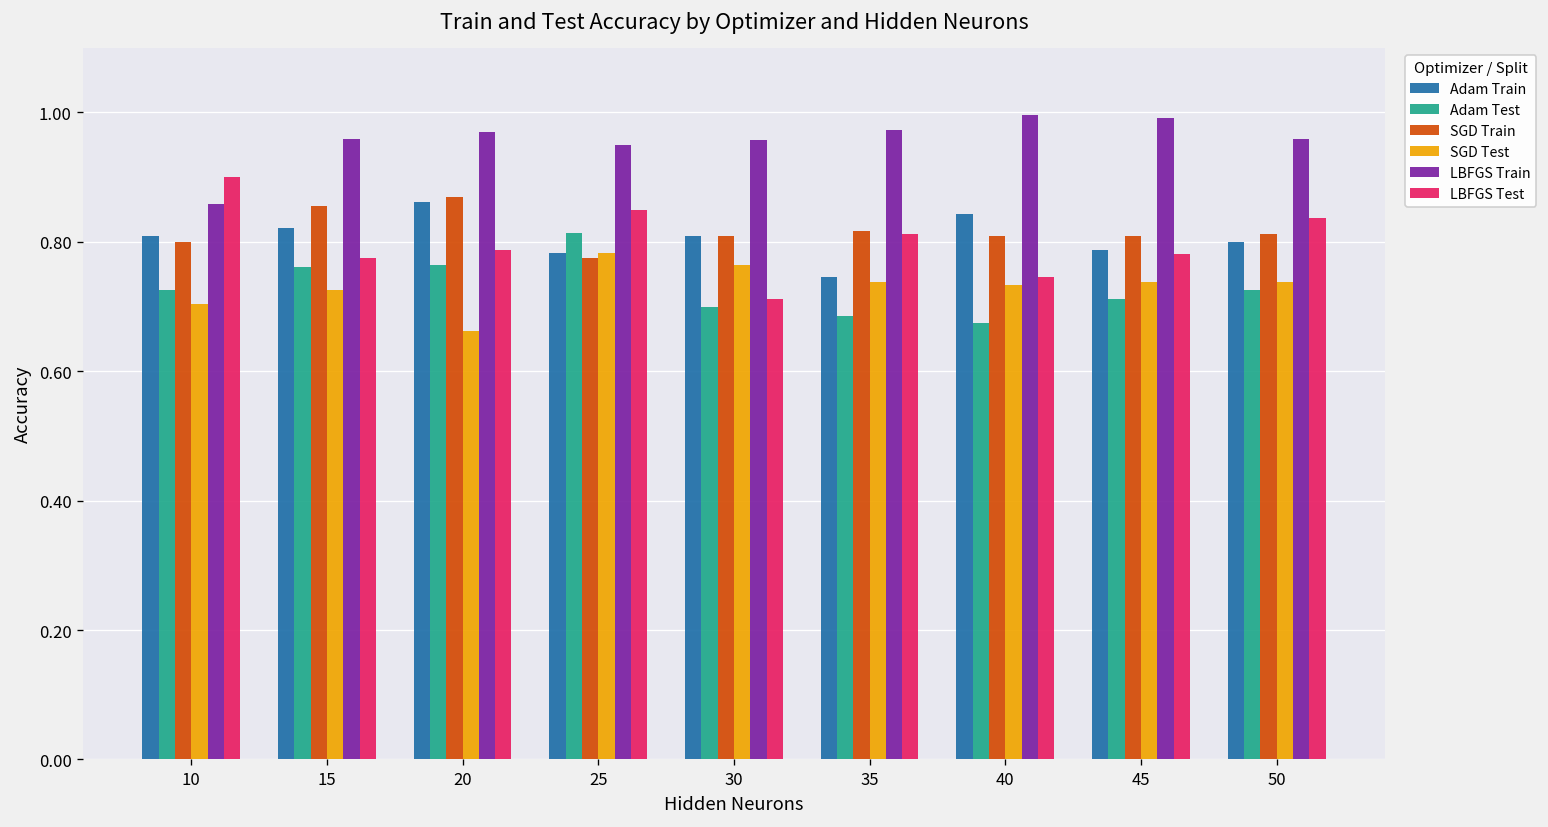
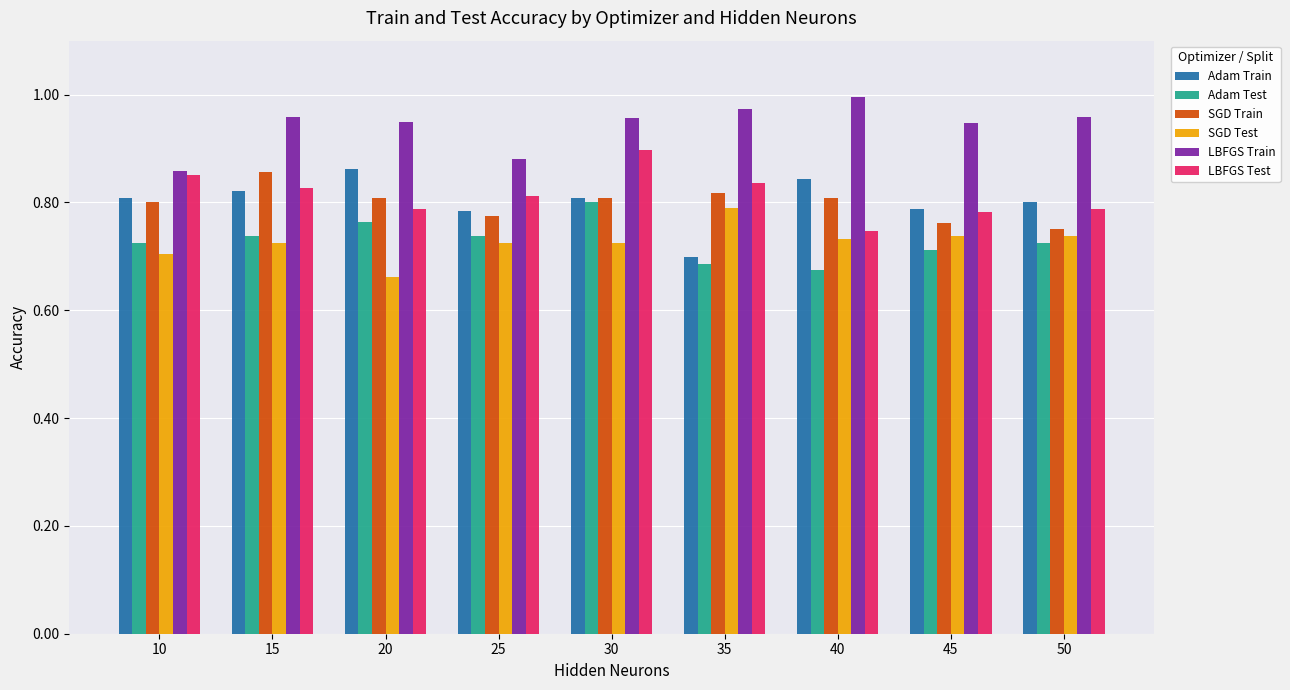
LBFGS Test, 10: 0.90 -> 0.85
Adam Test, 15: 0.76 -> 0.74
LBFGS Test, 15: 0.78 -> 0.83
SGD Train, 20: 0.87 -> 0.81
LBFGS Train, 20: 0.97 -> 0.95
Adam Test, 25: 0.81 -> 0.74
SGD Test, 25: 0.78 -> 0.73
LBFGS Train, 25: 0.95 -> 0.88
LBFGS Test, 25: 0.85 -> 0.81
Adam Test, 30: 0.7 -> 0.8
SGD Test, 30: 0.76 -> 0.73
LBFGS Test, 30: 0.71 -> 0.90
Adam Train, 35: 0.75 -> 0.70
SGD Test, 35: 0.74 -> 0.79
LBFGS Test, 35: 0.81 -> 0.84
SGD Train, 45: 0.81 -> 0.76
LBFGS Train, 45: 0.99 -> 0.95
SGD Train, 50: 0.81 -> 0.75
LBFGS Test, 50: 0.84 -> 0.79
